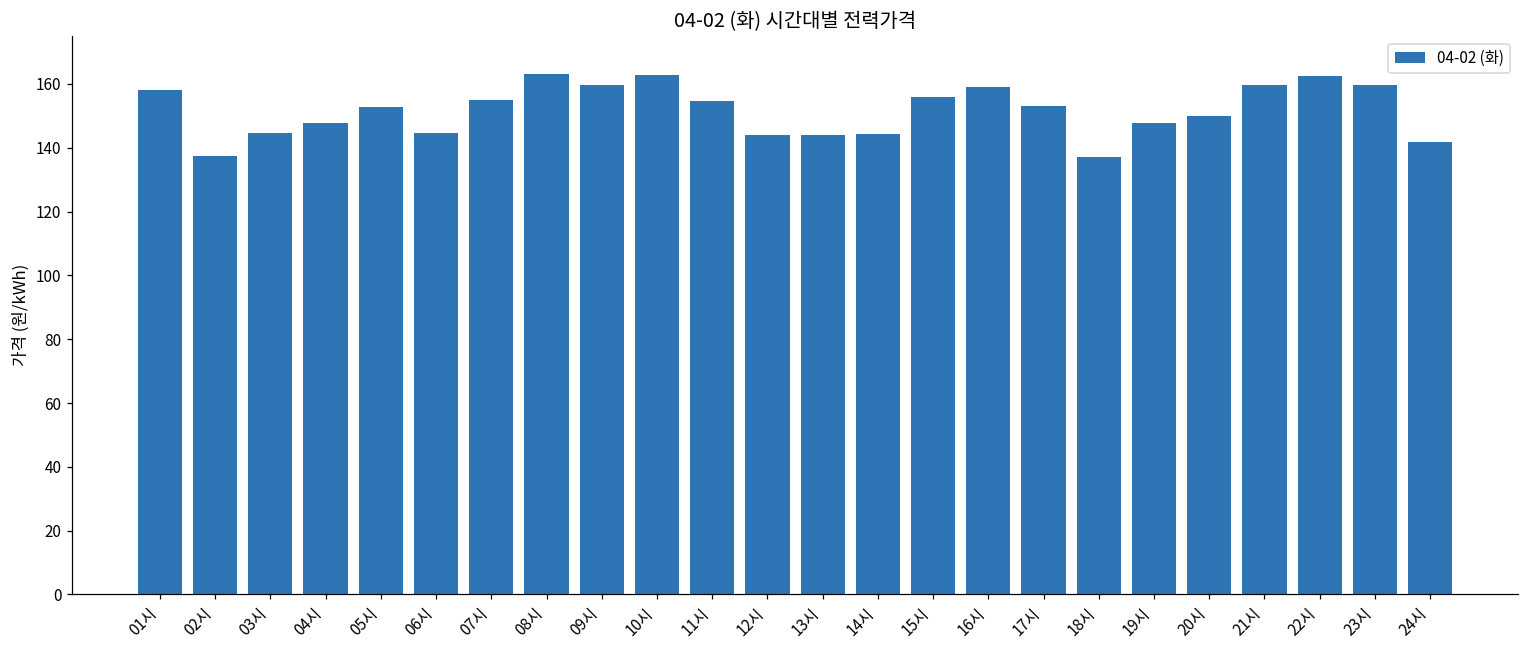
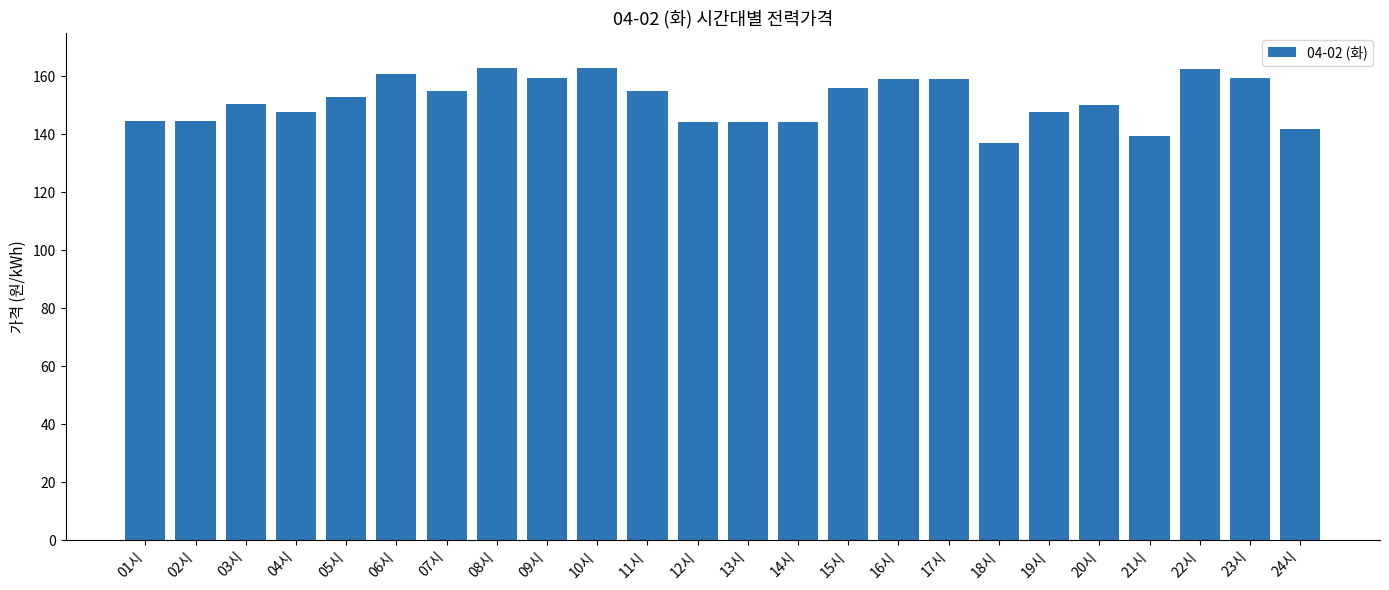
01시: 158 -> 145
02시: 137 -> 145
03시: 145 -> 150
06시: 145 -> 161
17시: 153 -> 159
21시: 160 -> 139
